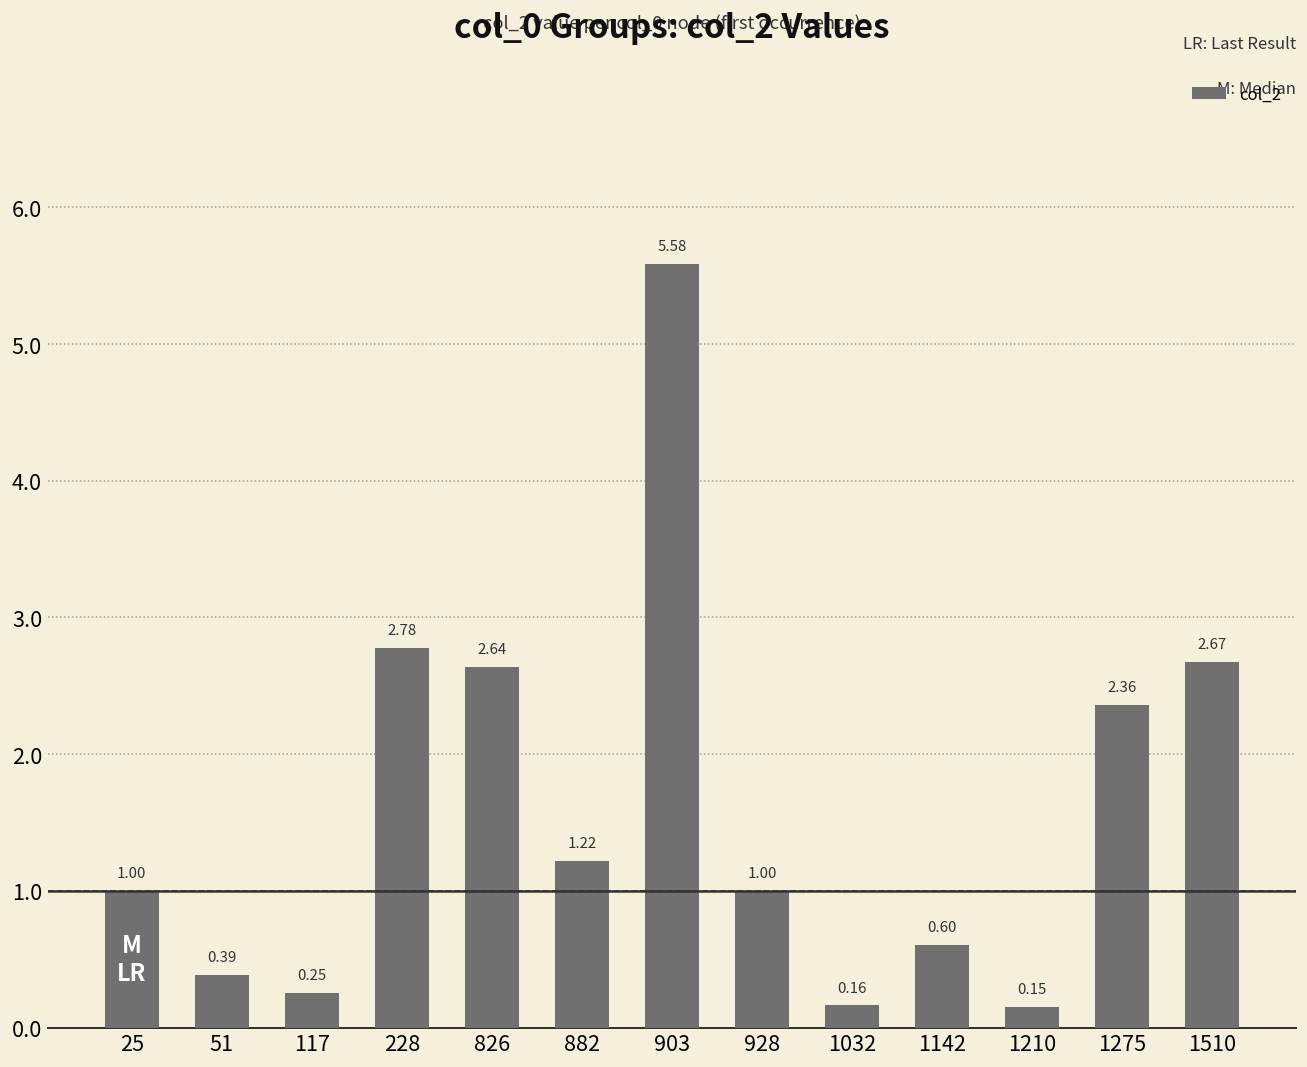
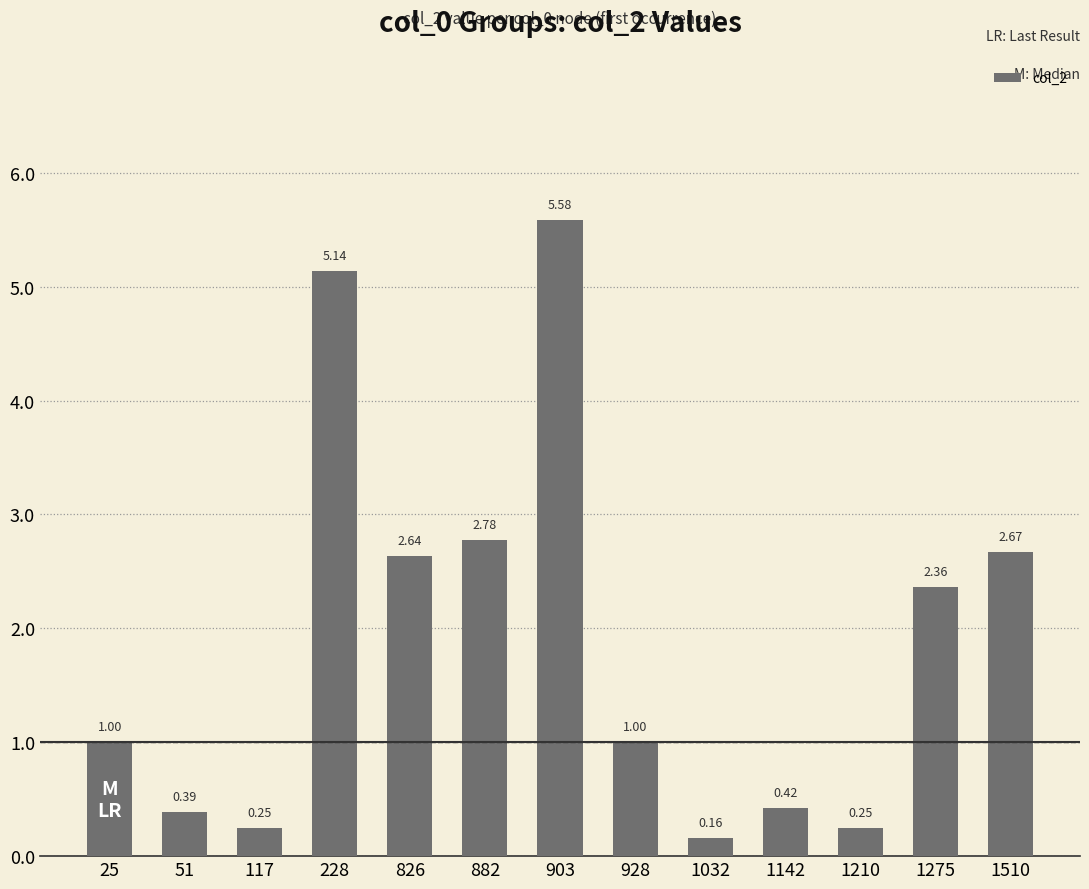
228: 2.78 -> 5.14
882: 1.22 -> 2.78
1142: 0.60 -> 0.42
1210: 0.15 -> 0.25
